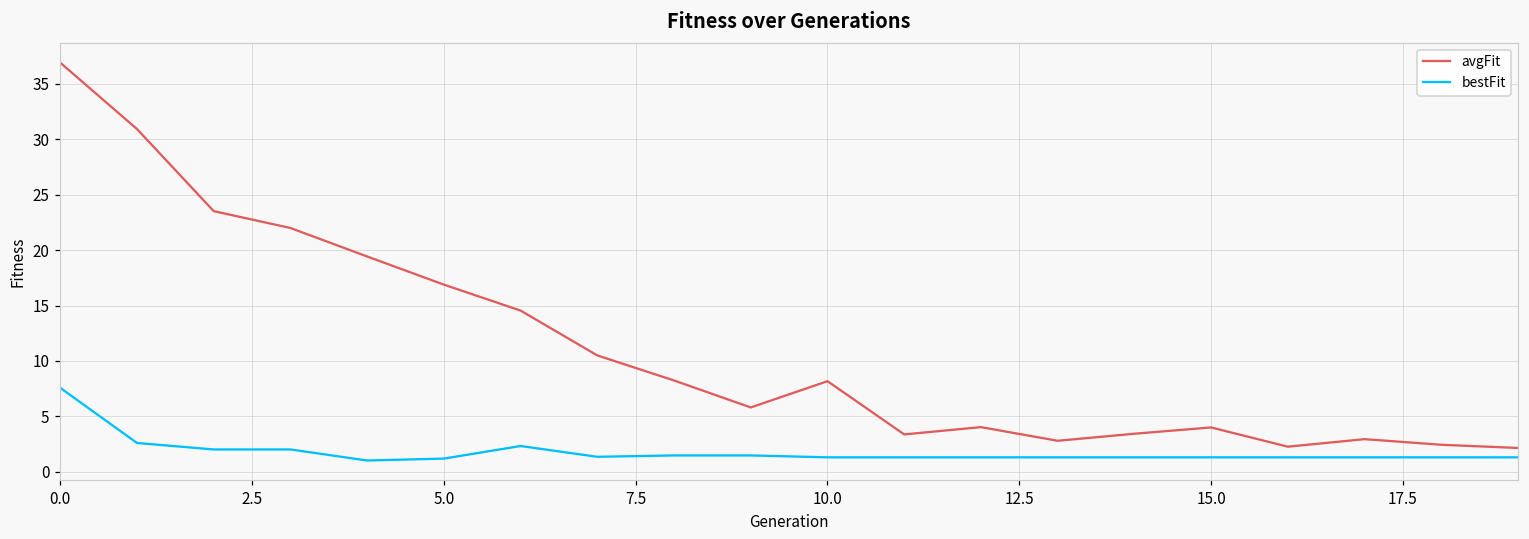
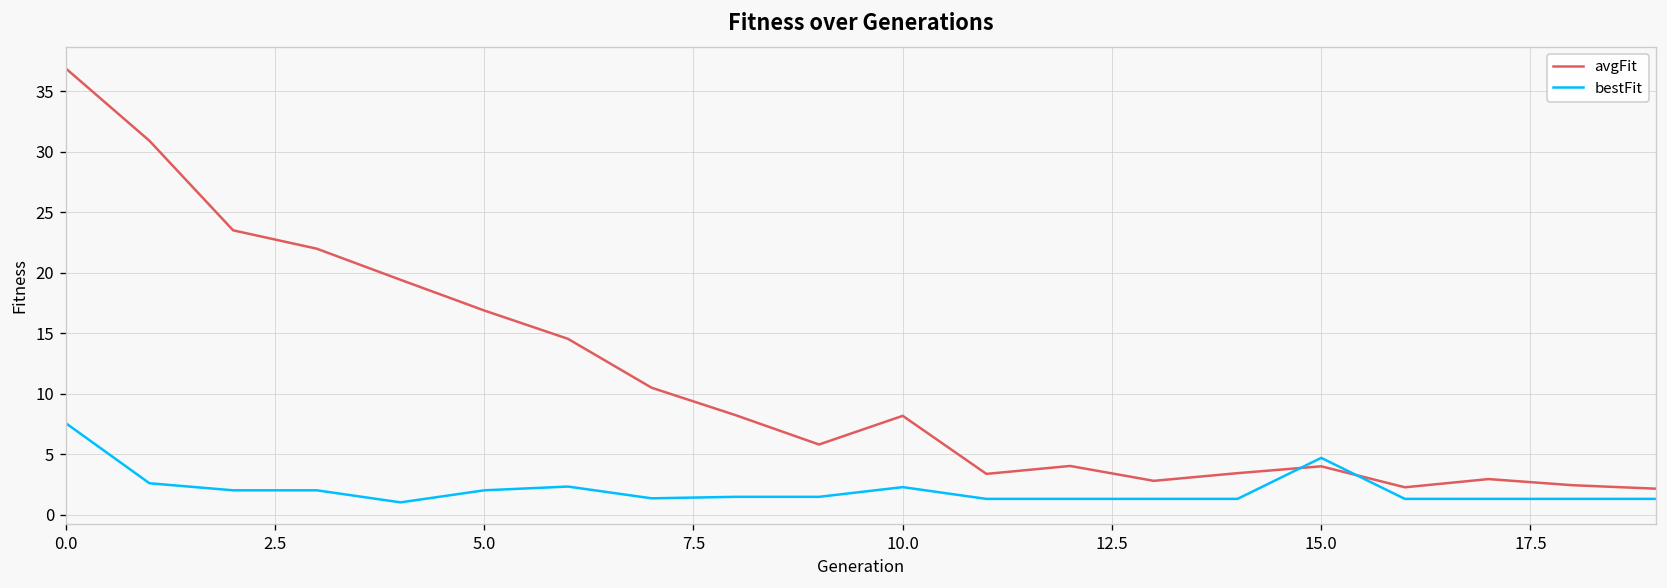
bestFit, 5.0: 1.2 -> 2.0
bestFit, 10.0: 1.3 -> 2.3
bestFit, 15.0: 1.3 -> 4.7
